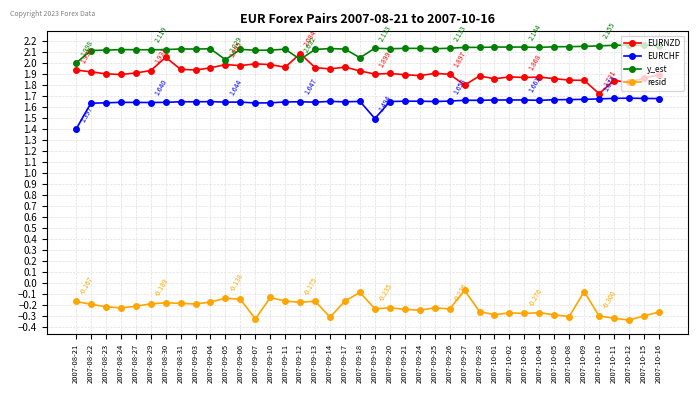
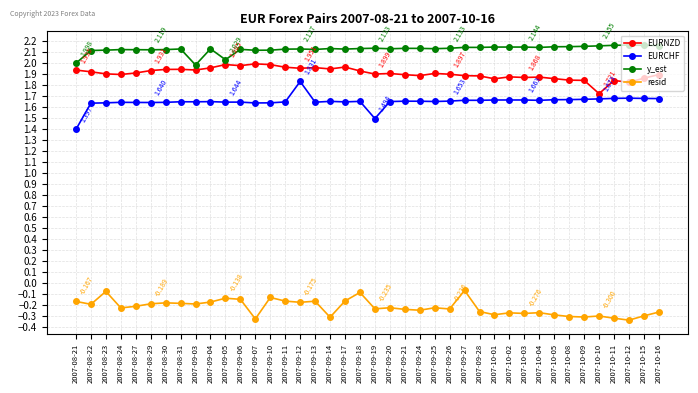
resid, 2007-08-23: -0.22 -> -0.08
EURNZD, 2007-08-30: 2.05 -> 1.94
y_est, 2007-09-03: 2.13 -> 1.98
EURNZD, 2007-09-12: 2.084 -> 1.951
EURCHF, 2007-09-12: 1.647 -> 1.831
y_est, 2007-09-12: 2.032 -> 2.127
y_est, 2007-09-18: 2.05 -> 2.13
EURNZD, 2007-09-27: 1.80 -> 1.88
resid, 2007-10-09: -0.08 -> -0.31
